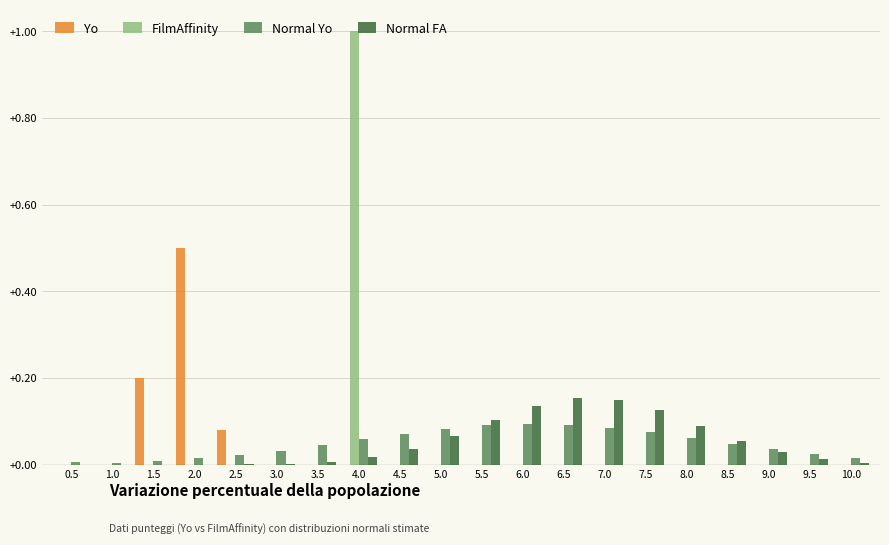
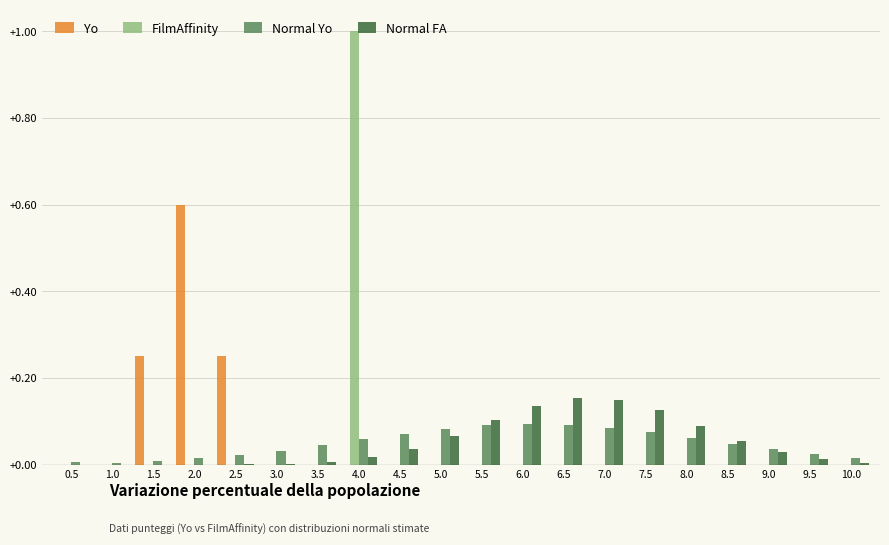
Yo, 1.5: +0.20 -> +0.25
Yo, 2.0: +0.5 -> +0.6
Yo, 2.5: +0.08 -> +0.25
